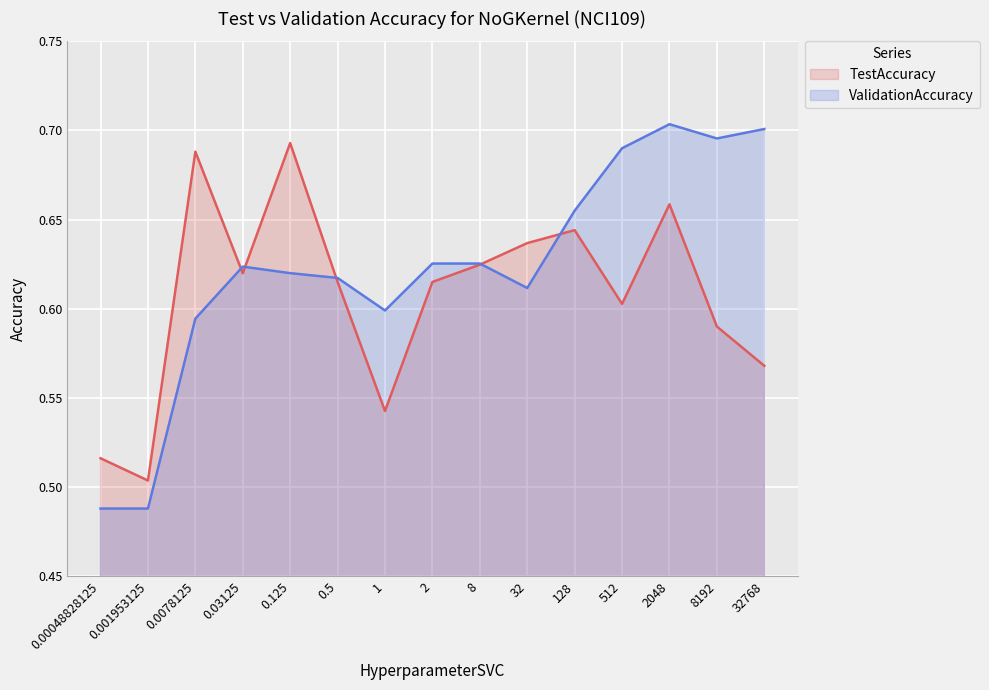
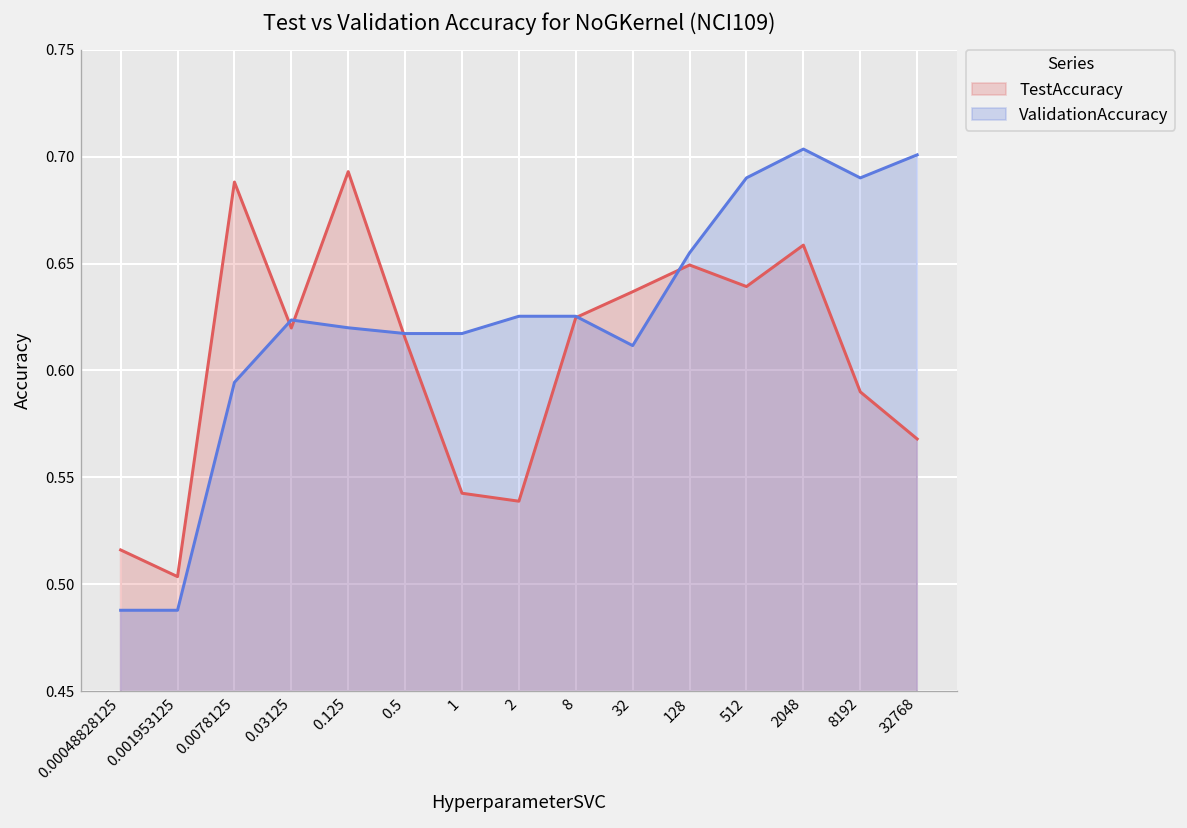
ValidationAccuracy, 1: 0.599 -> 0.617
TestAccuracy, 2: 0.615 -> 0.539
TestAccuracy, 128: 0.644 -> 0.649
TestAccuracy, 512: 0.603 -> 0.639
ValidationAccuracy, 8192: 0.696 -> 0.690
